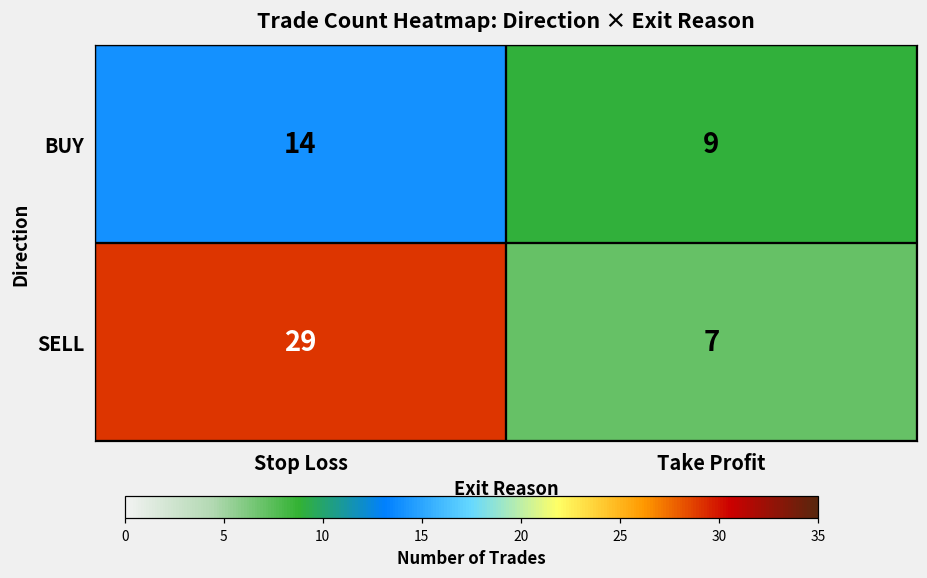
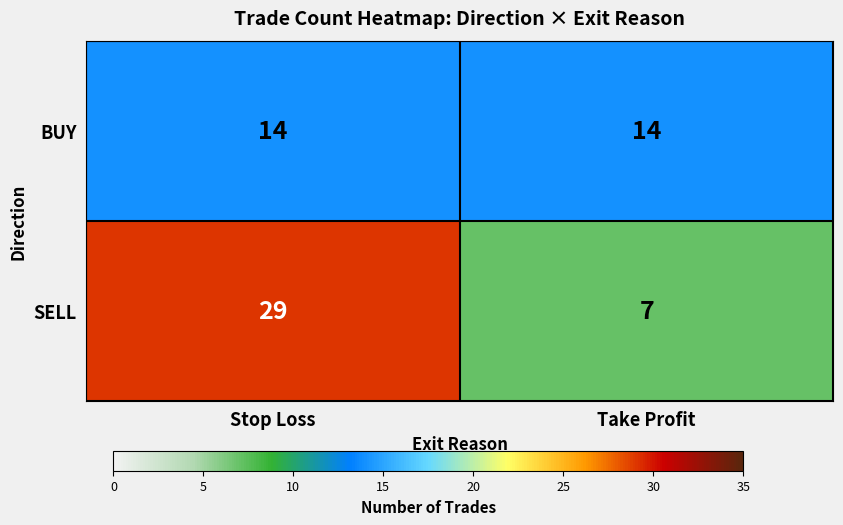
BUY, Take Profit: 9 -> 14
